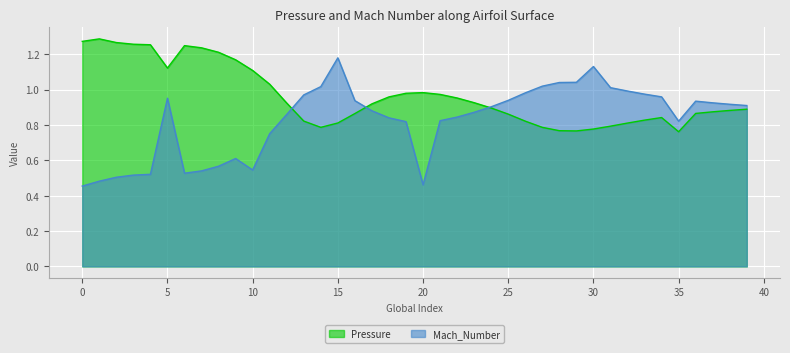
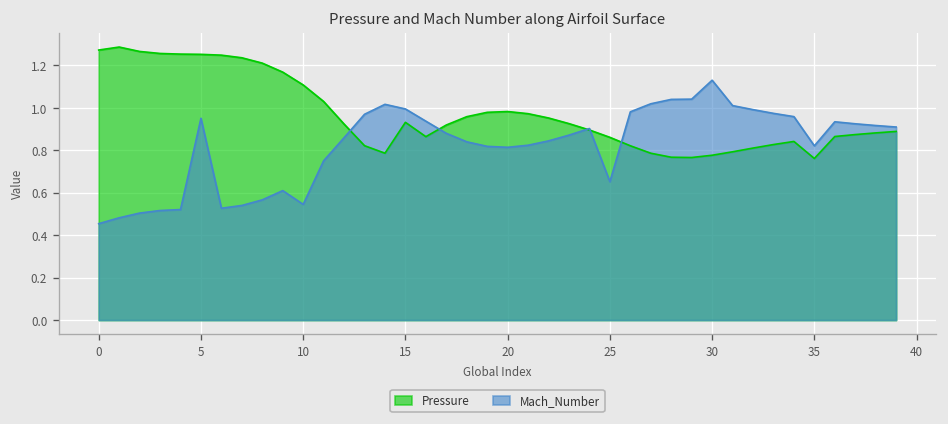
Pressure, 5: 1.12 -> 1.25
Pressure, 15: 0.81 -> 0.93
Mach_Number, 15: 1.18 -> 1.00
Mach_Number, 20: 0.46 -> 0.81
Mach_Number, 25: 0.94 -> 0.65
